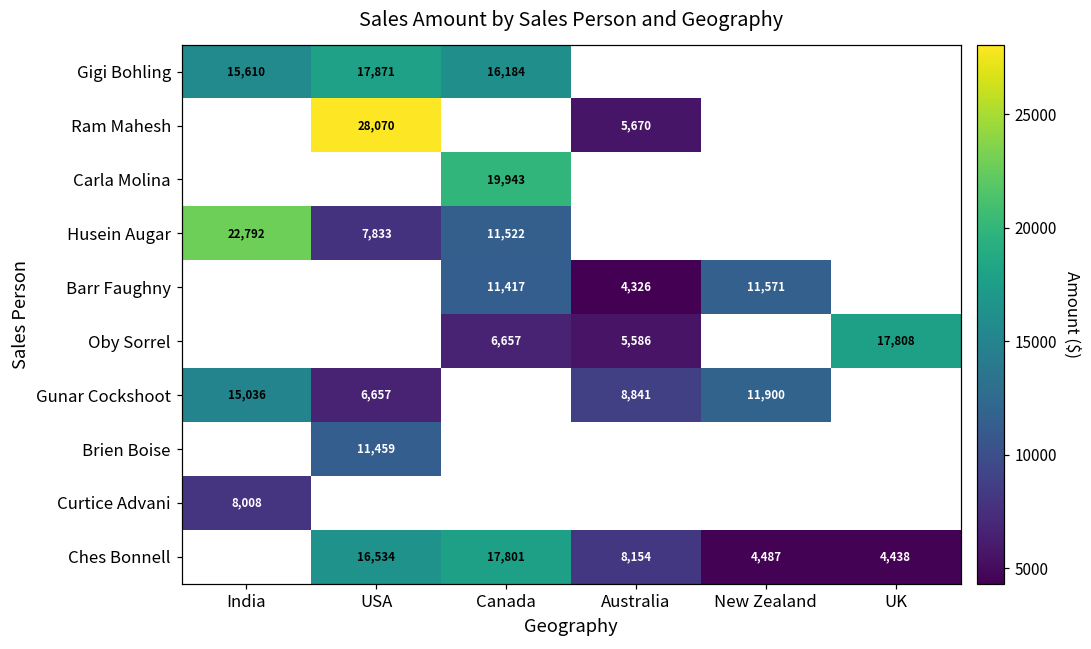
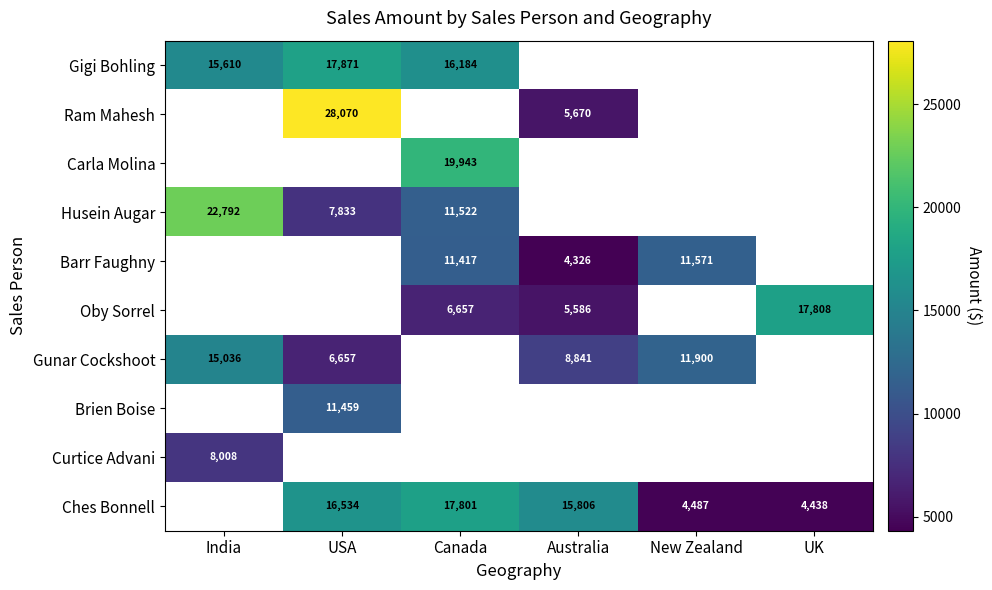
Ches Bonnell, Australia: 8,154 -> 15,806
